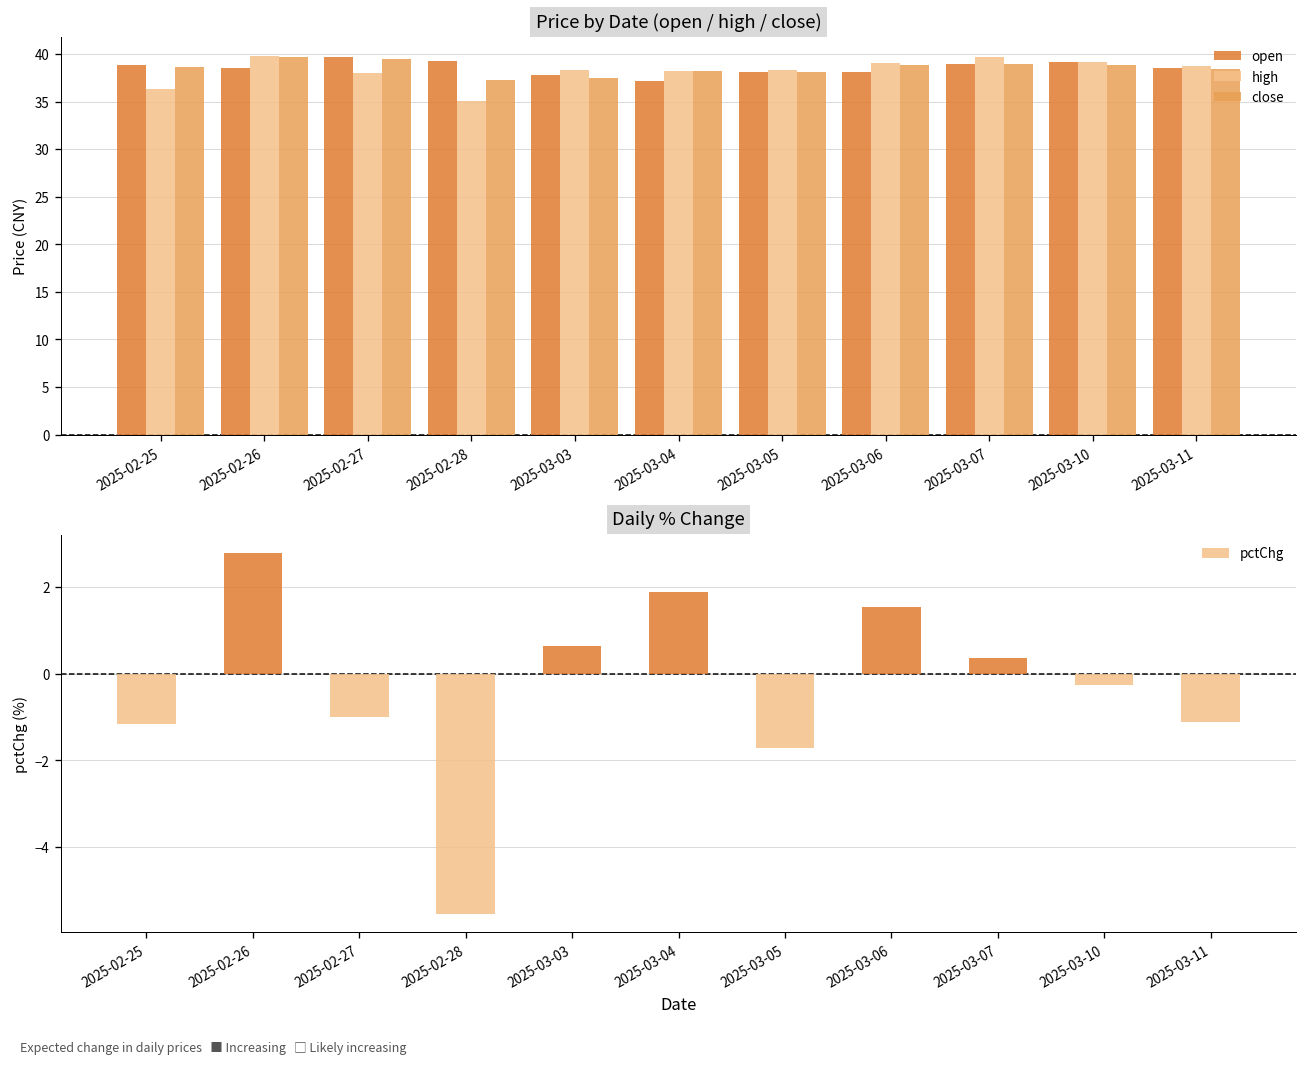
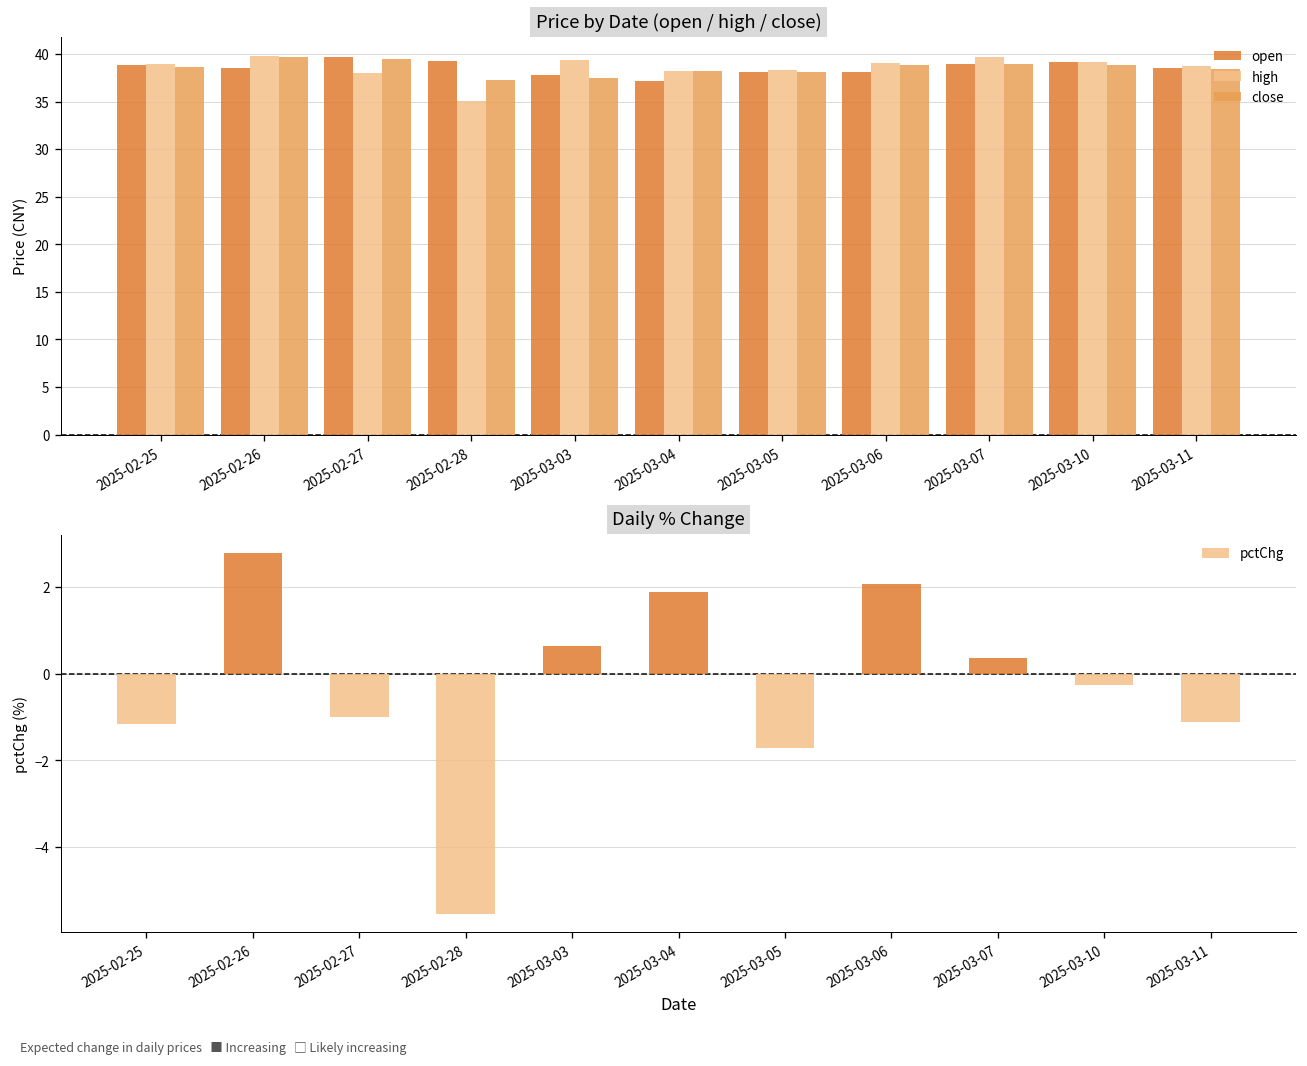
Price by Date (open / high / close), high, 2025-02-25: 36 -> 39
Price by Date (open / high / close), high, 2025-03-03: 38 -> 39
Daily % Change, 2025-03-06: 1.5 -> 2.1
